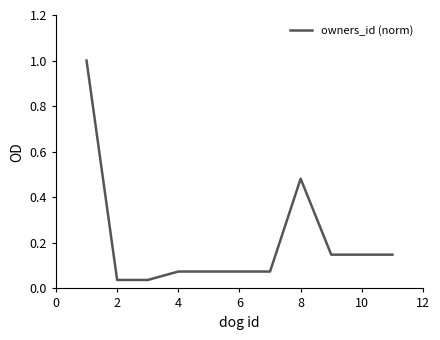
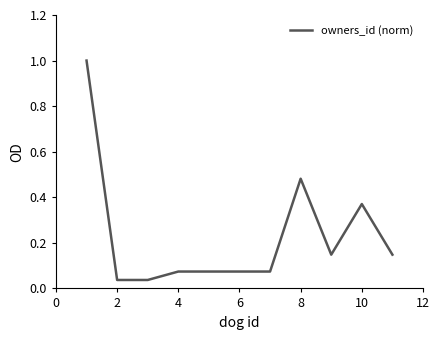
10: 0.15 -> 0.37
